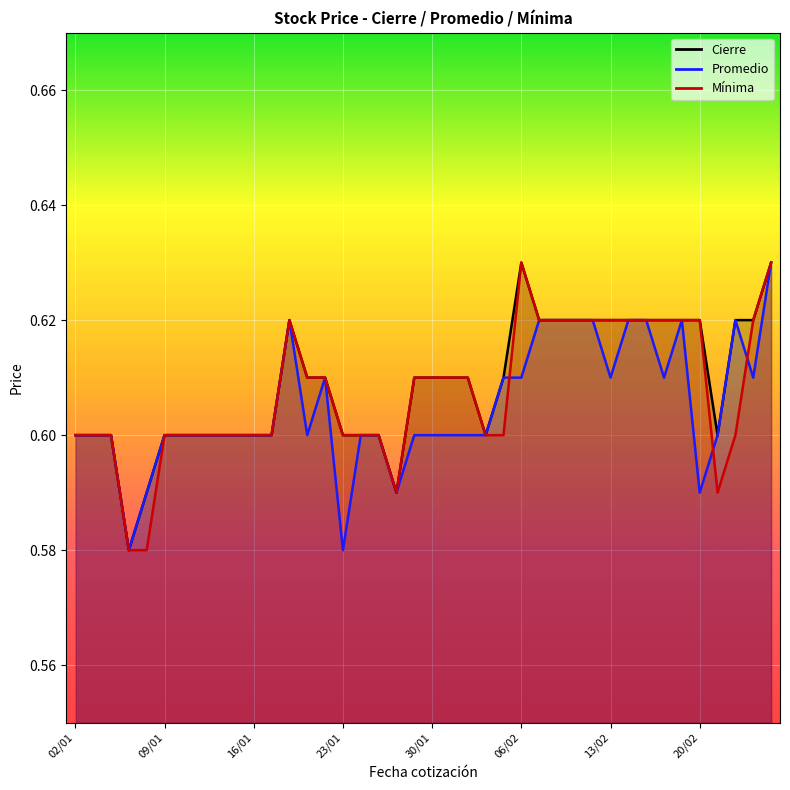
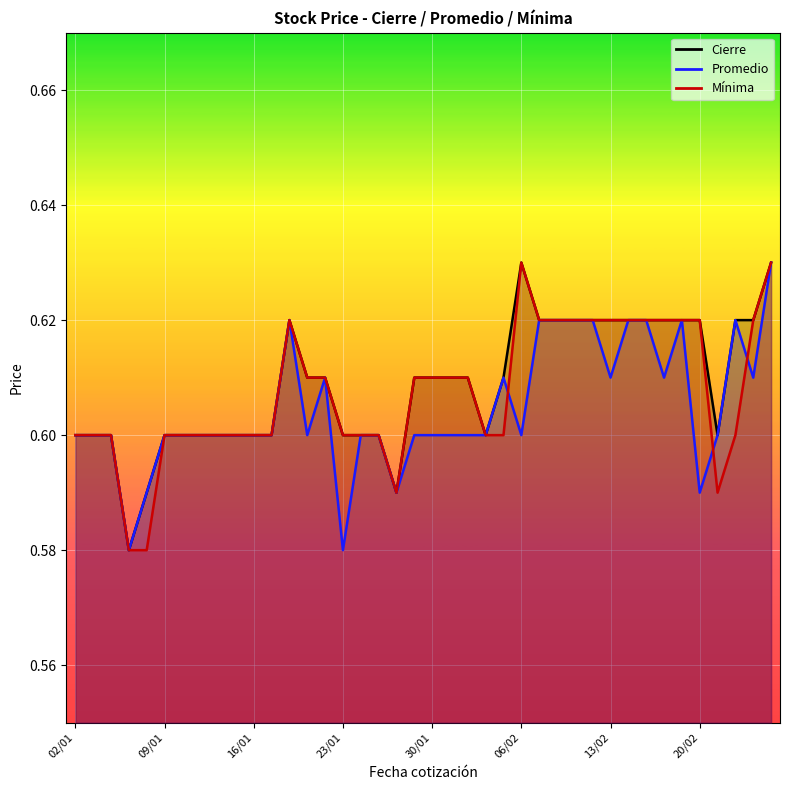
Promedio, 06/02: 0.61 -> 0.60
